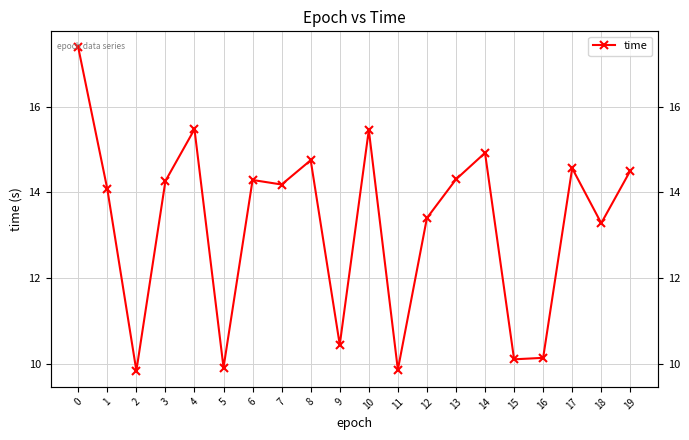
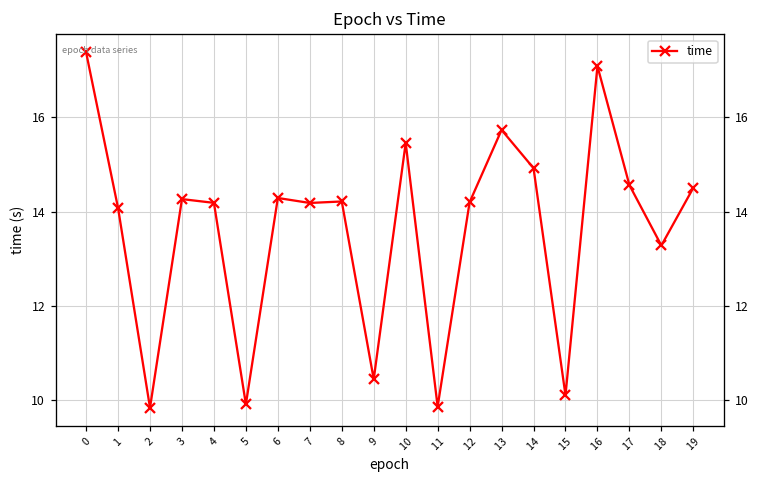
4: 15.5 -> 14.2
8: 14.7 -> 14.2
12: 13.4 -> 14.2
13: 14.3 -> 15.7
16: 10.1 -> 17.1
